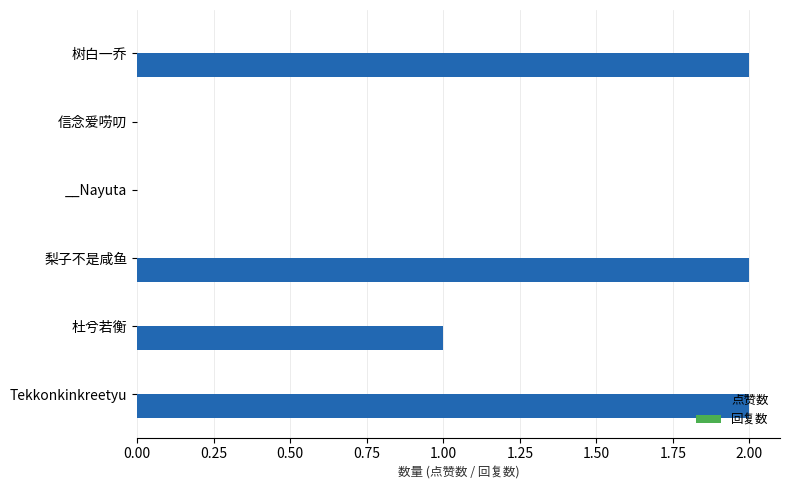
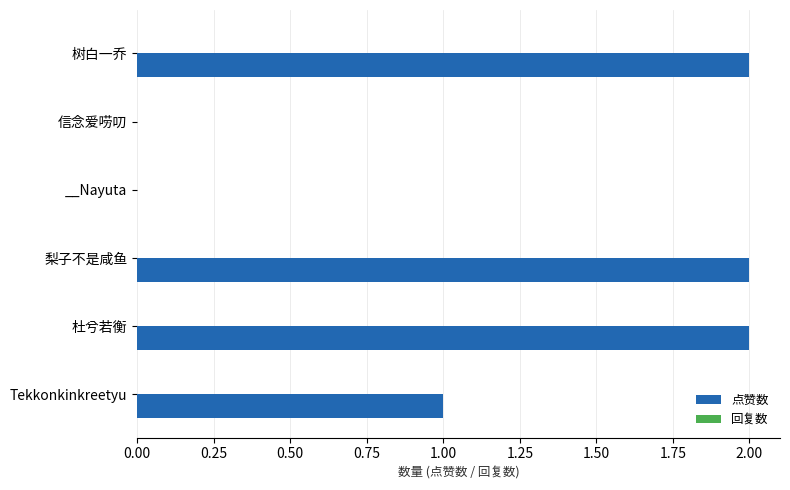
点赞数, 杜兮若衡: 1 -> 2
点赞数, Tekkonkinkreetyu: 2 -> 1
